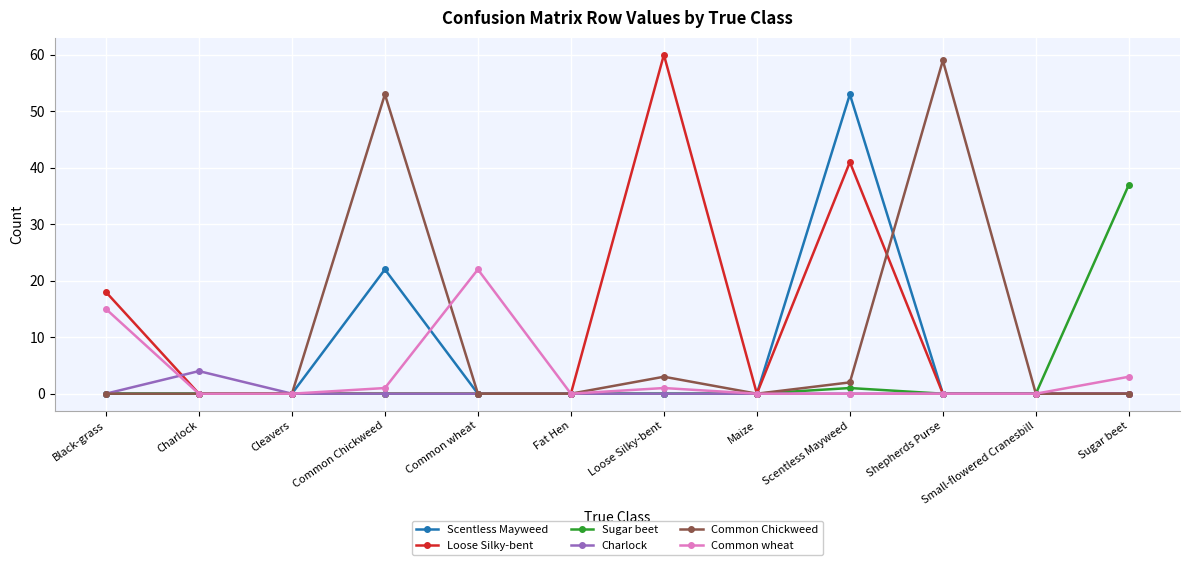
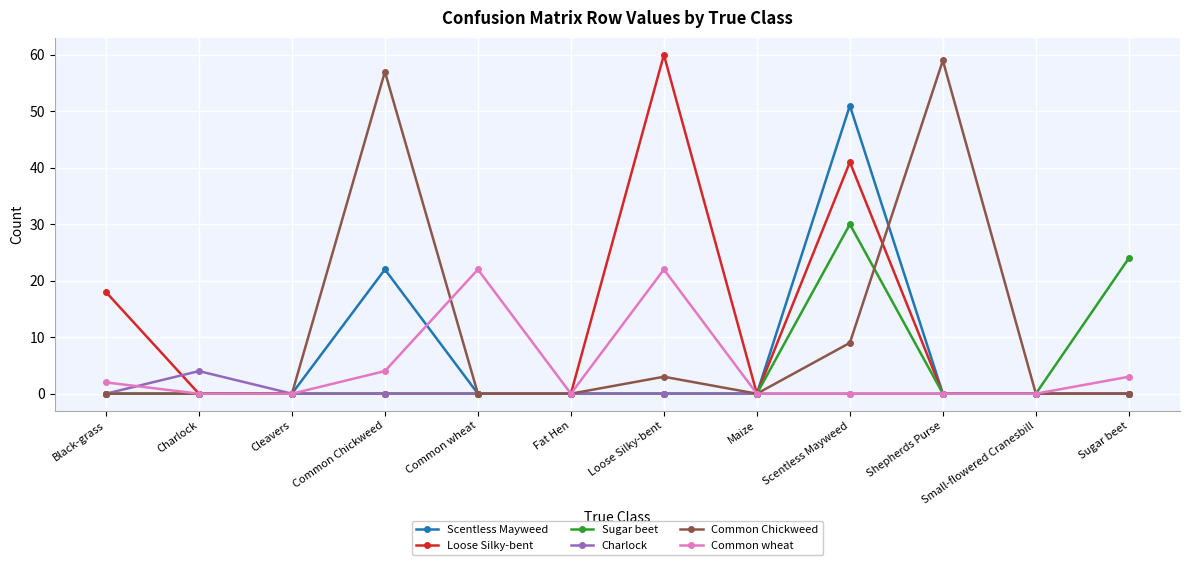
Common wheat, Black-grass: 15 -> 2
Common Chickweed, Common Chickweed: 53 -> 57
Common wheat, Common Chickweed: 1 -> 4
Common wheat, Loose Silky-bent: 1 -> 22
Scentless Mayweed, Scentless Mayweed: 53 -> 51
Sugar beet, Scentless Mayweed: 1 -> 30
Common Chickweed, Scentless Mayweed: 2 -> 9
Sugar beet, Sugar beet: 37 -> 24
